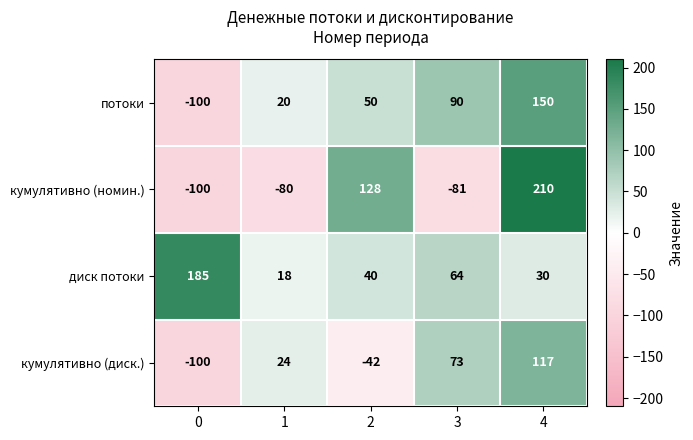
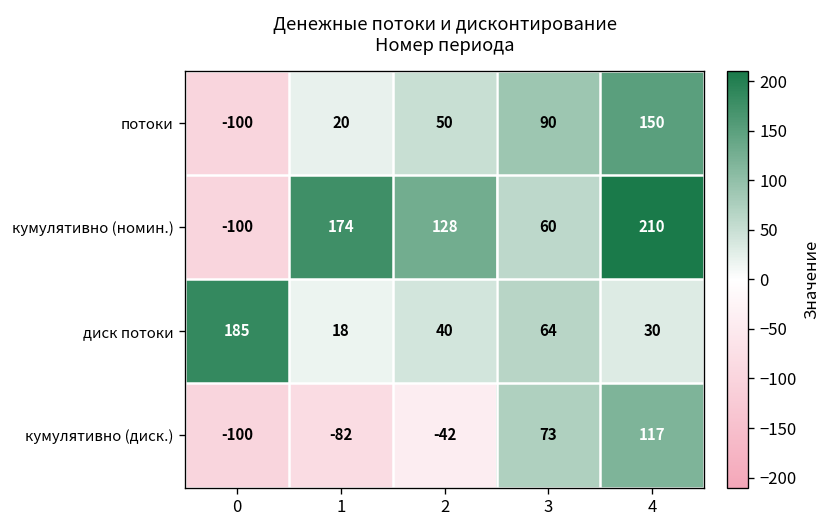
кумулятивно (номин.), 1: -80 -> 174
кумулятивно (номин.), 3: -81 -> 60
кумулятивно (диск.), 1: 24 -> -82
